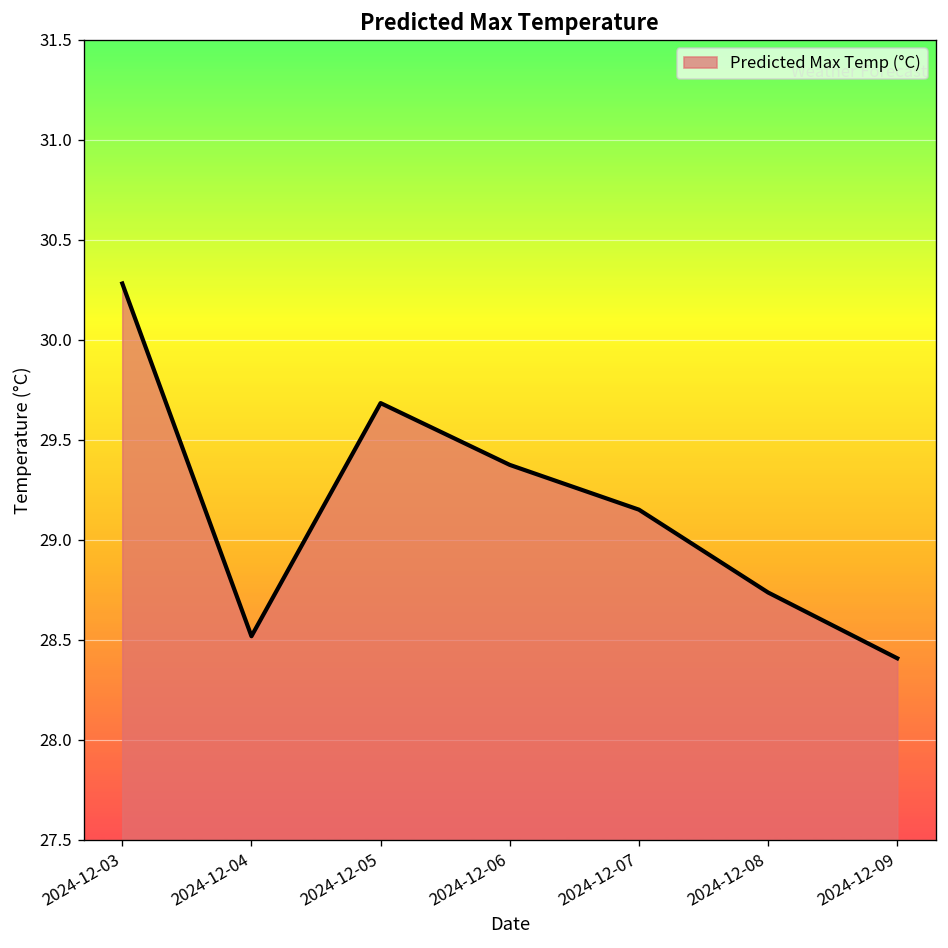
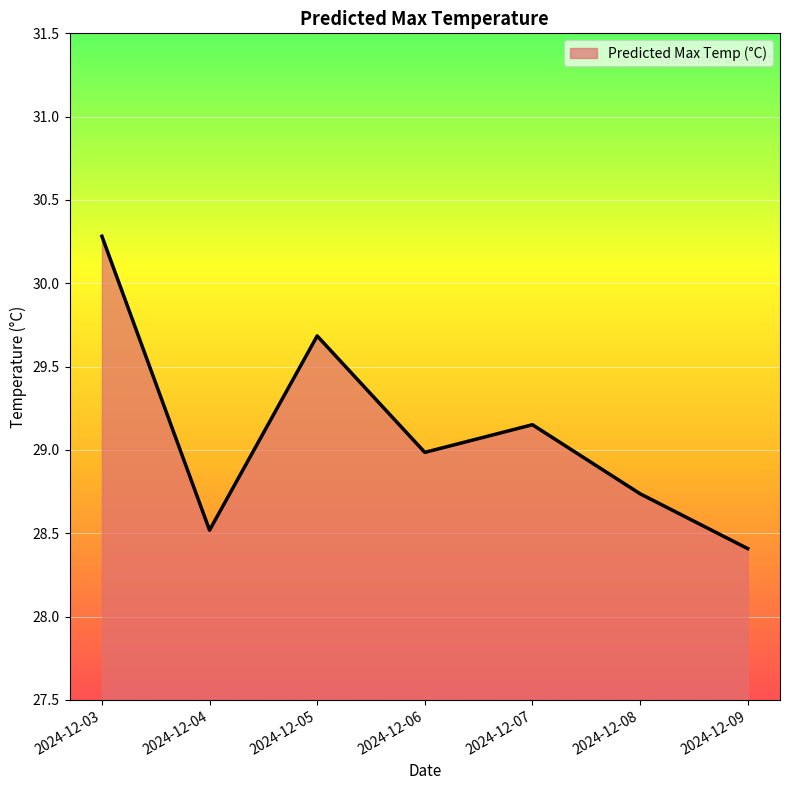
2024-12-06: 29.38 -> 28.99
